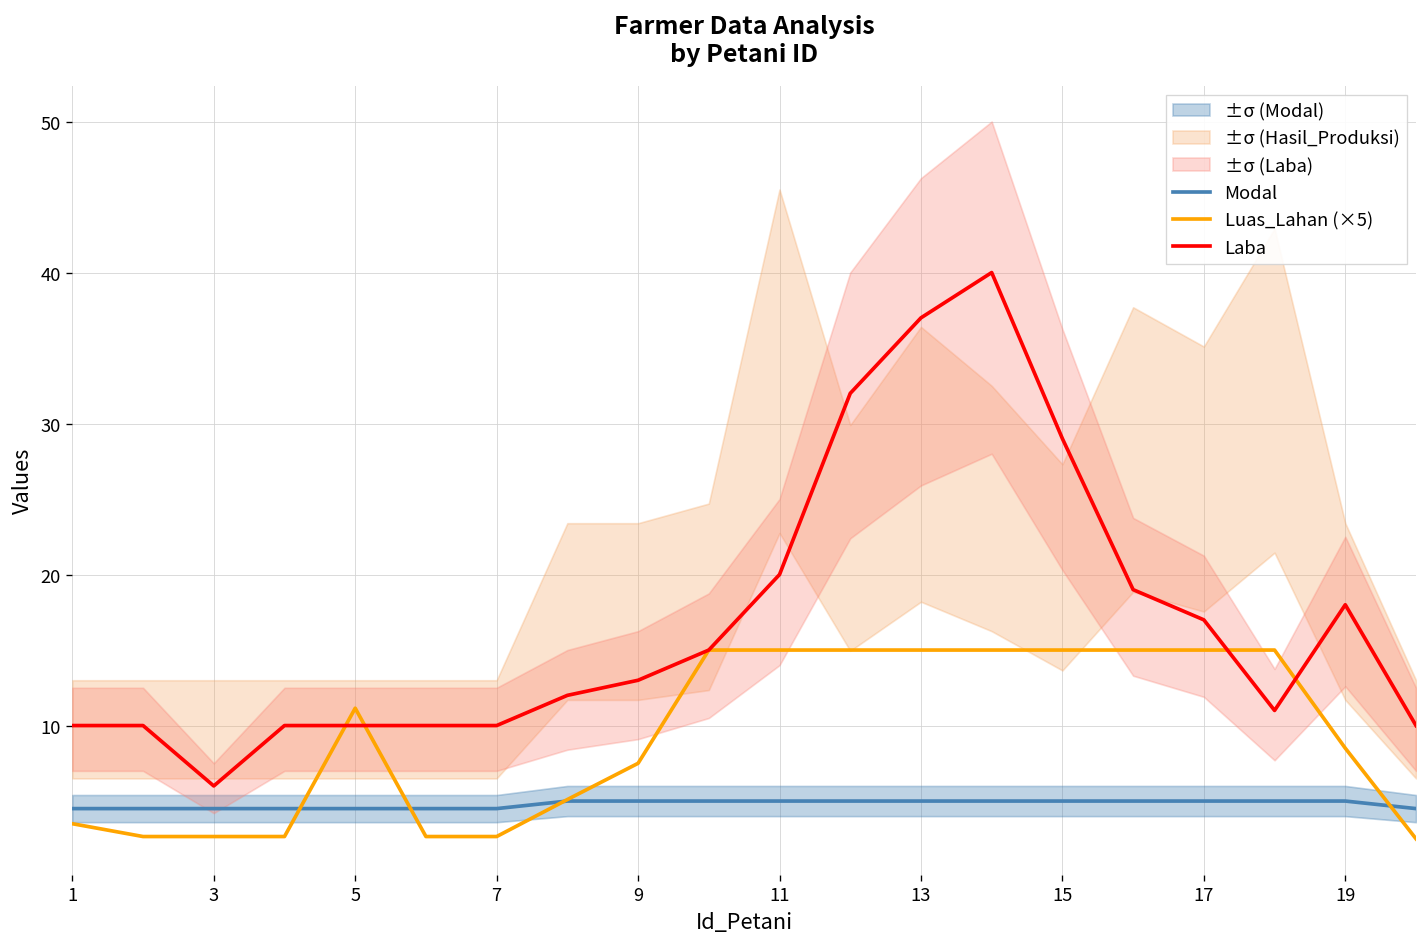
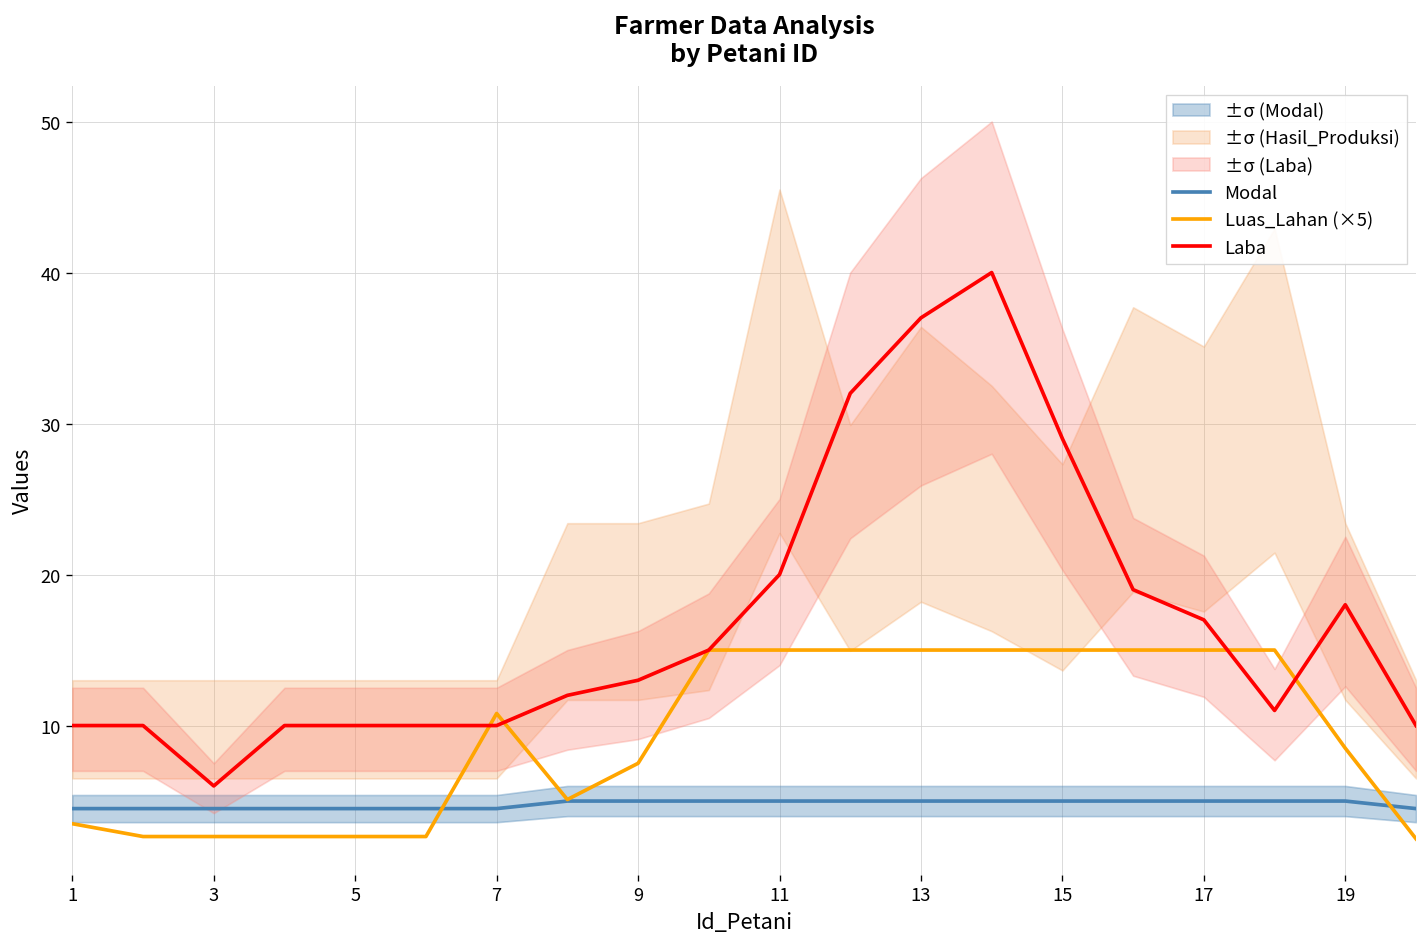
Luas_Lahan (×5), 5: 11.2 -> 2.7
Luas_Lahan (×5), 7: 2.7 -> 10.8
